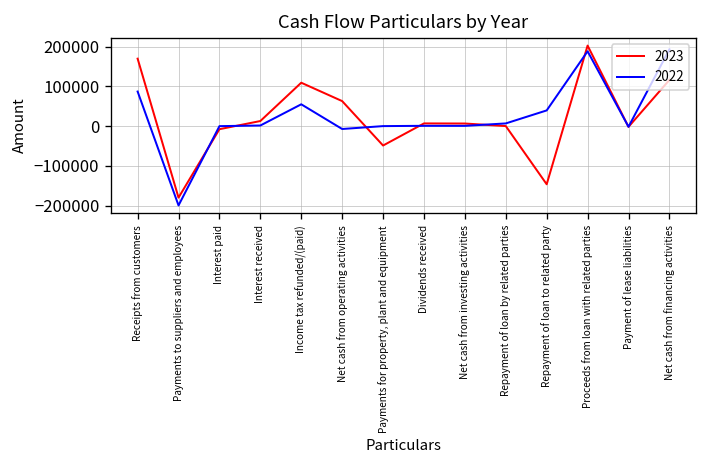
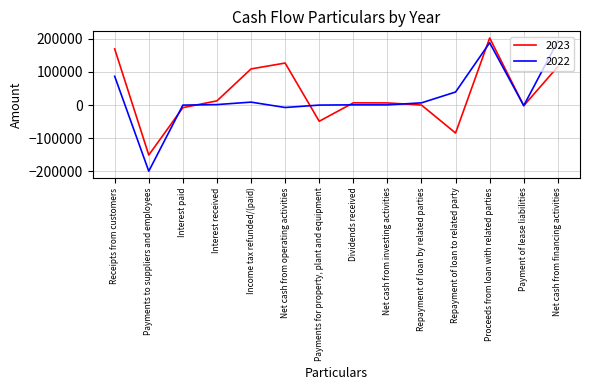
2023, Payments to suppliers and employees: -180000 -> -150000
2022, Income tax refunded/(paid): 50000 -> 10000
2023, Net cash from operating activities: 60000 -> 130000
2023, Repayment of loan to related party: -150000 -> -80000
